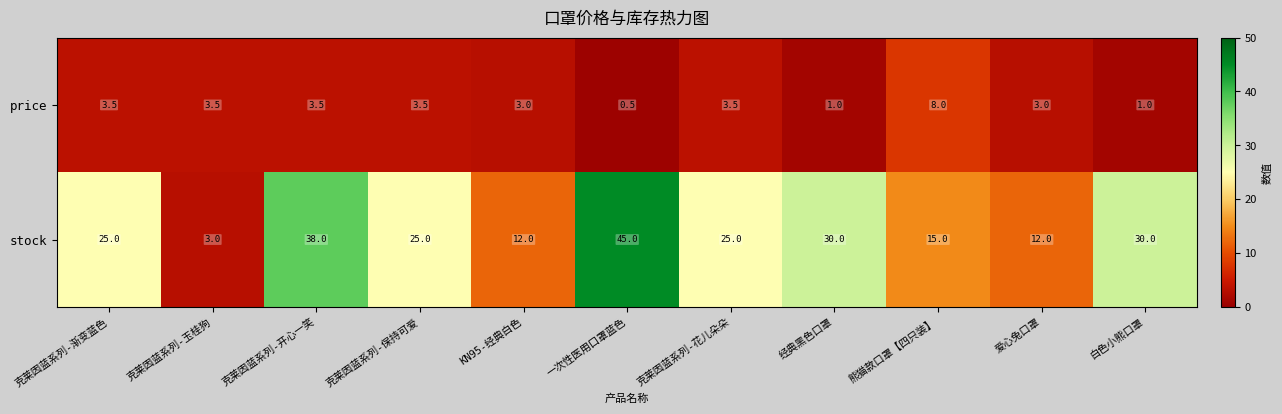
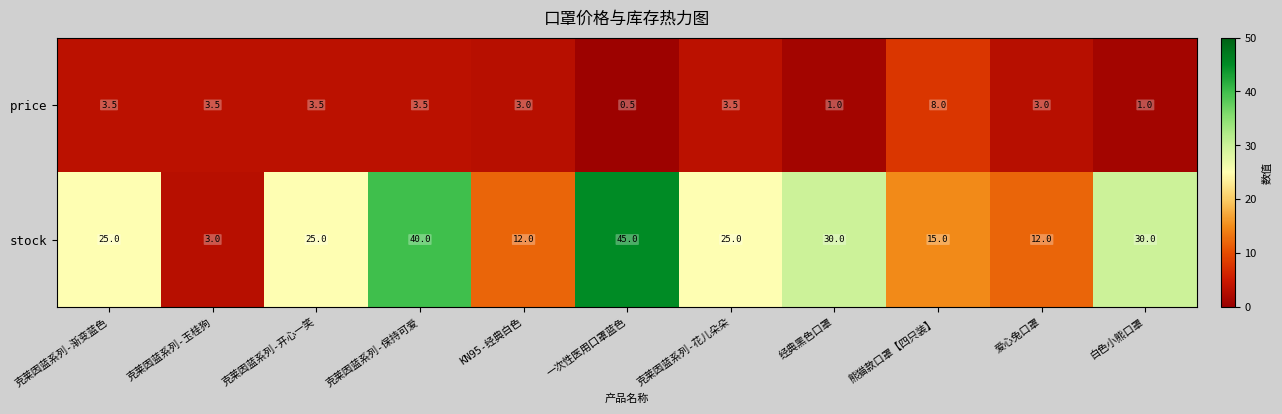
stock, 克莱因蓝系列-开心一笑: 38.0 -> 25.0
stock, 克莱因蓝系列-保持可爱: 25.0 -> 40.0
